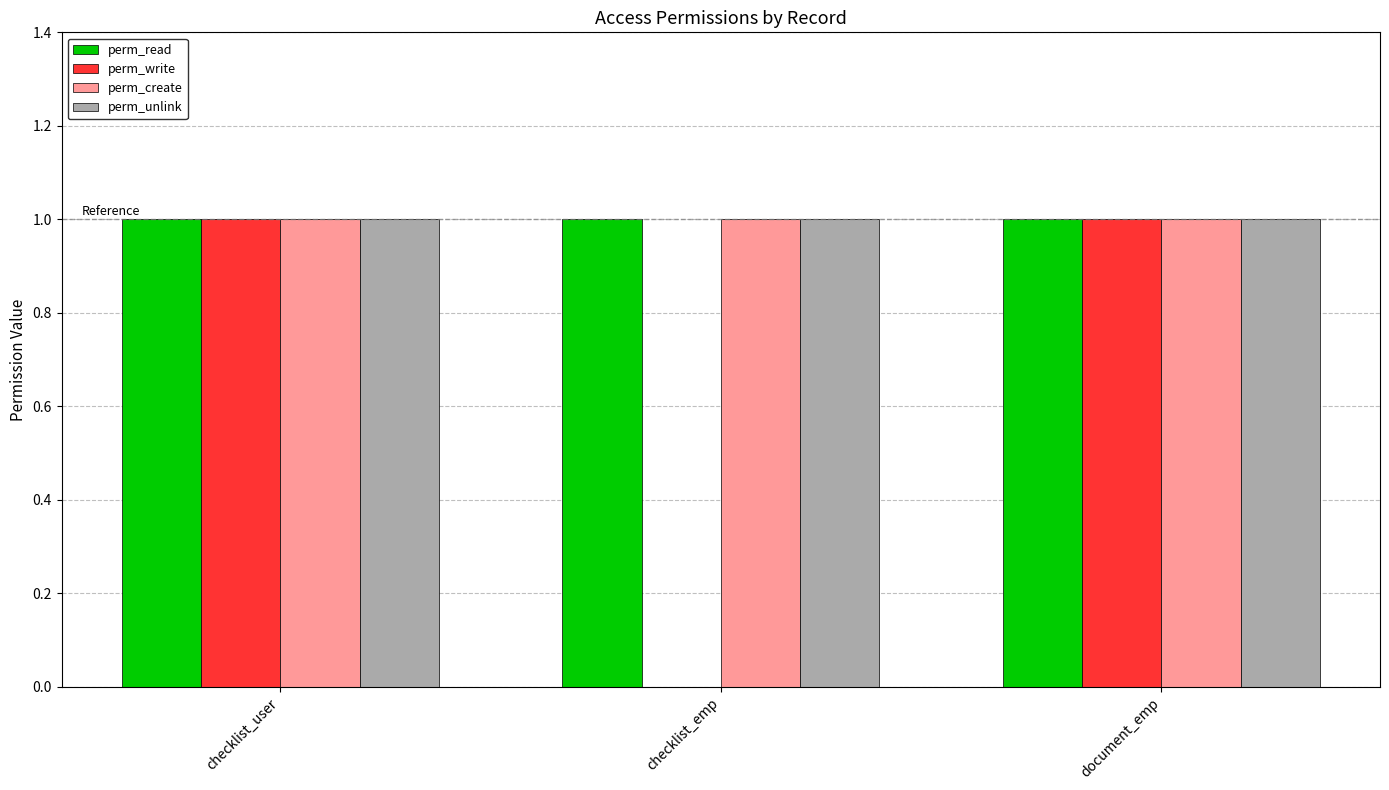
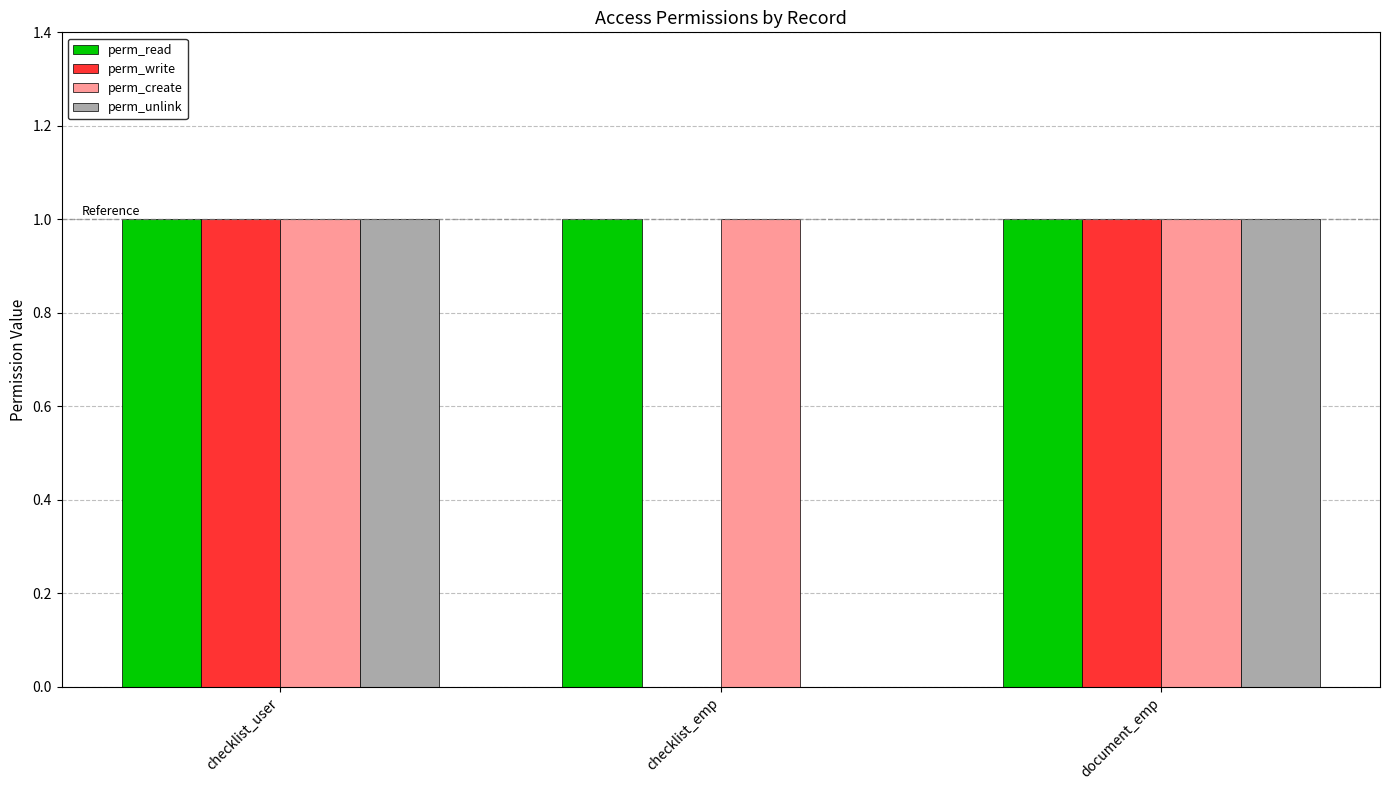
perm_unlink, checklist_emp: 1 -> 0
